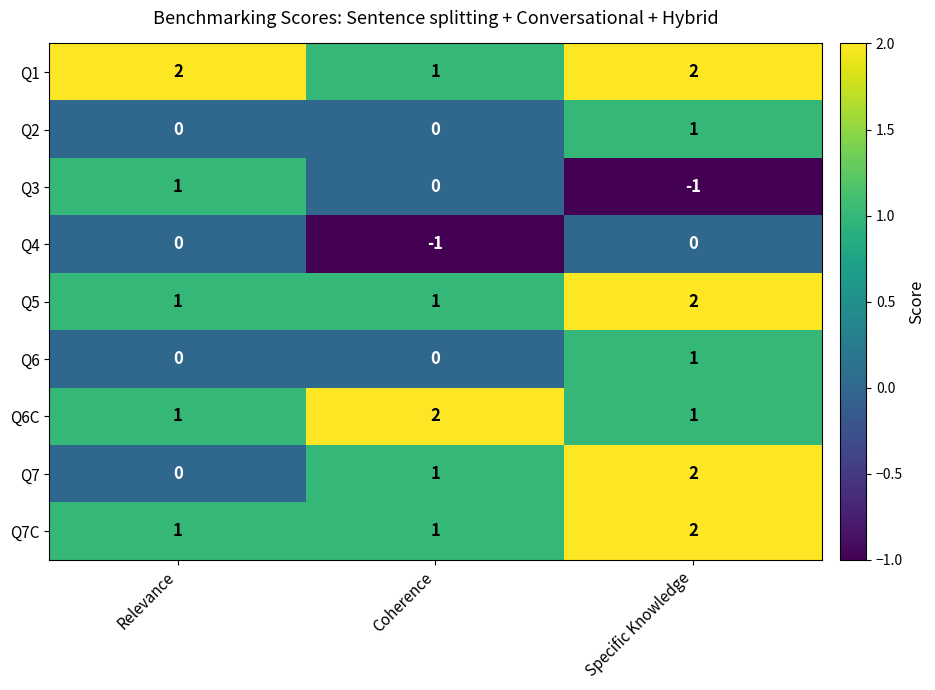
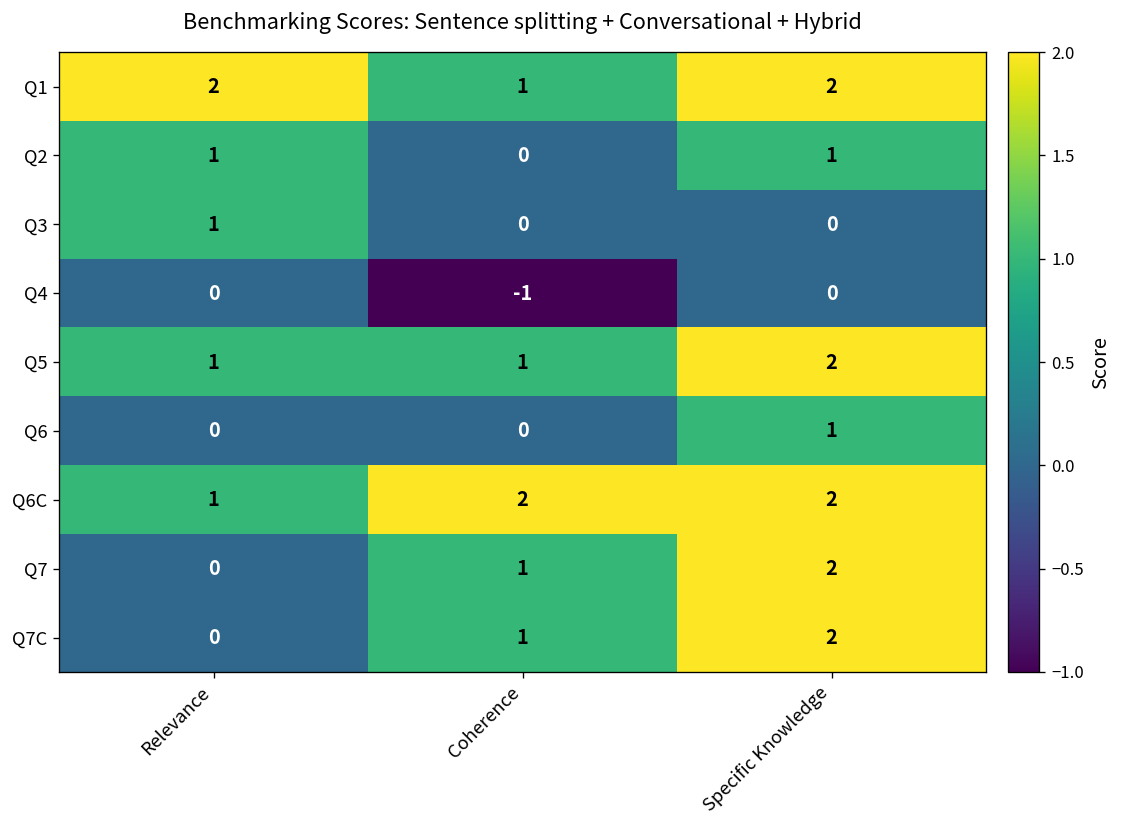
Q2, Relevance: 0 -> 1
Q3, Specific Knowledge: -1 -> 0
Q6C, Specific Knowledge: 1 -> 2
Q7C, Relevance: 1 -> 0
